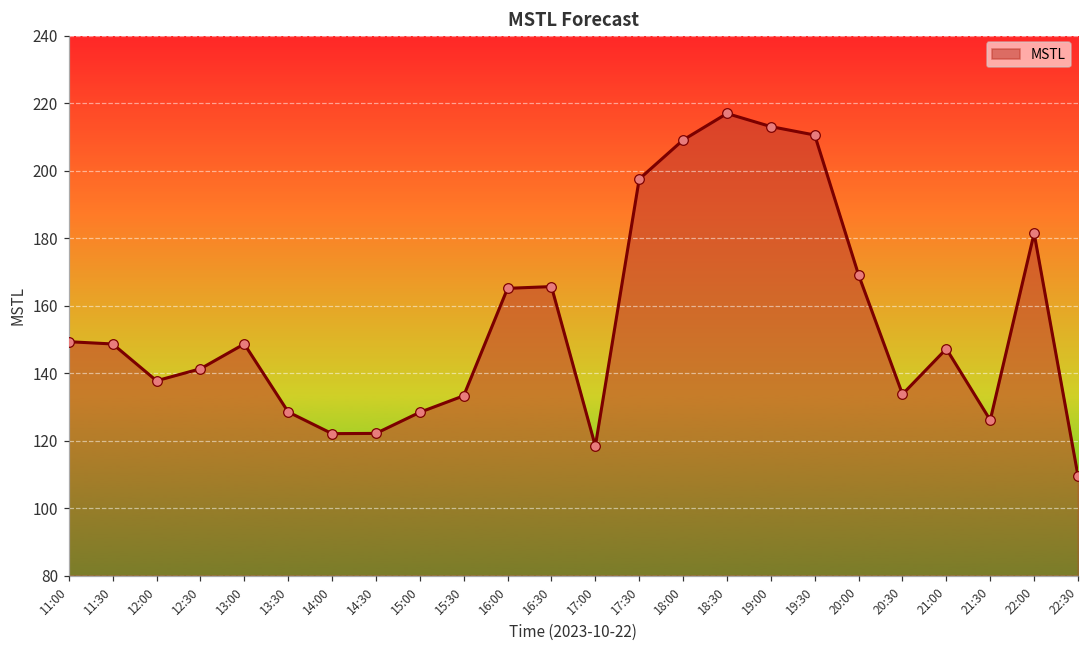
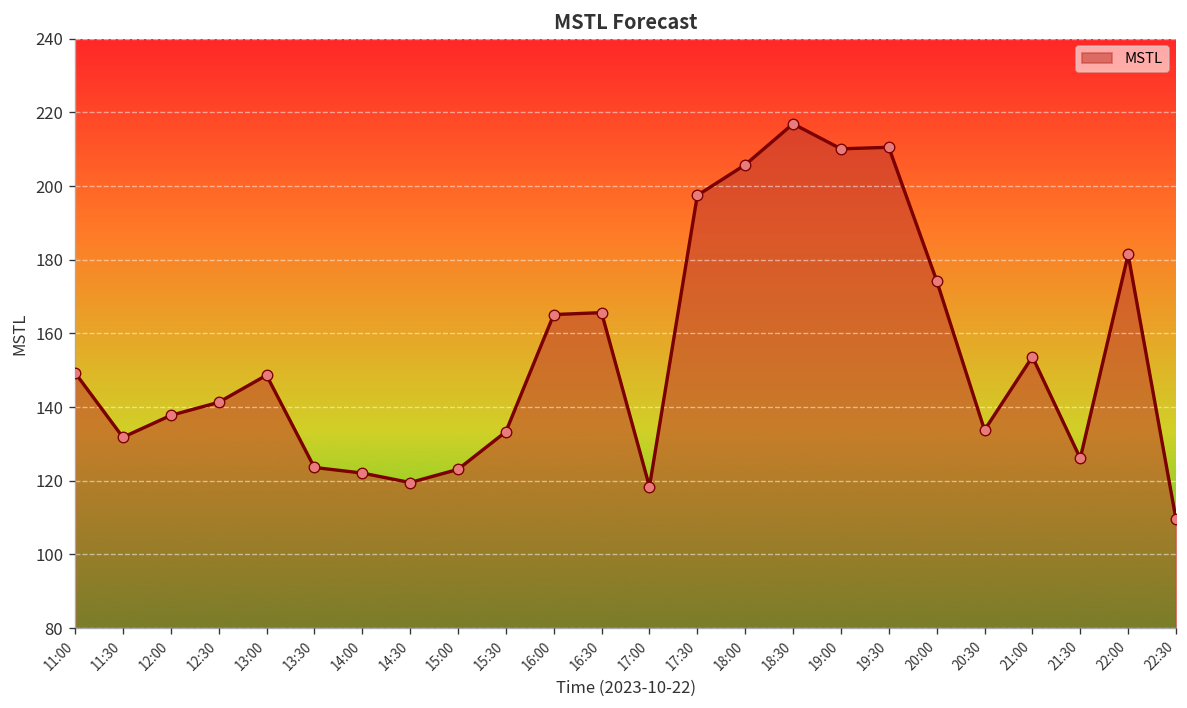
11:30: 149 -> 132
13:30: 129 -> 124
14:30: 122 -> 120
15:00: 128 -> 123
18:00: 209 -> 206
19:00: 213 -> 210
20:00: 169 -> 174
21:00: 147 -> 154
